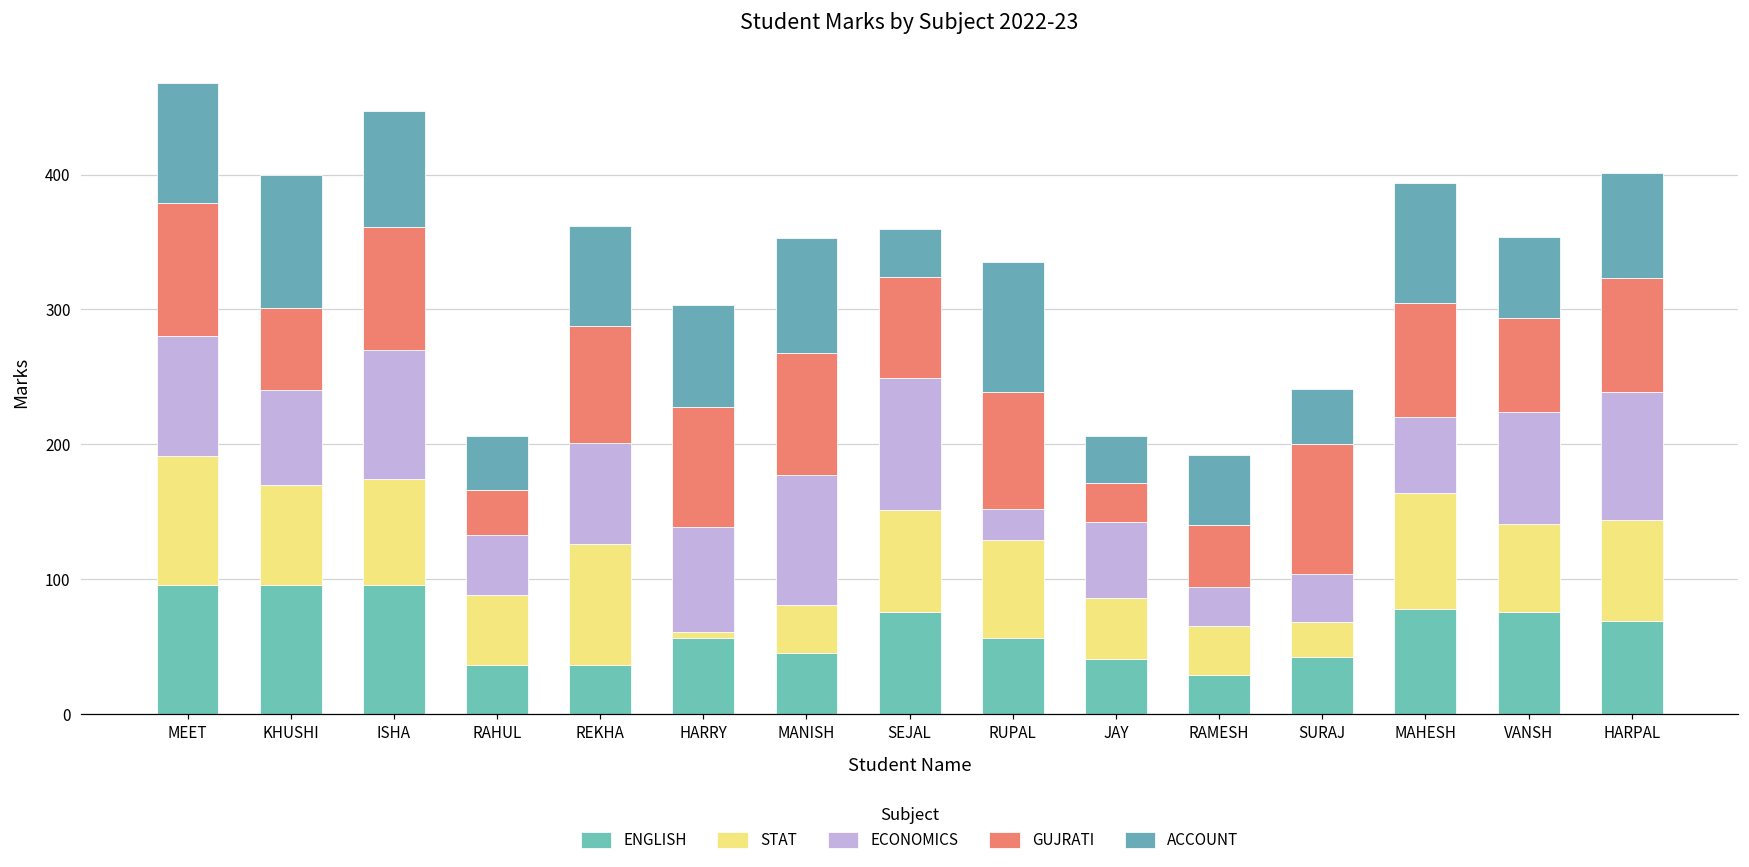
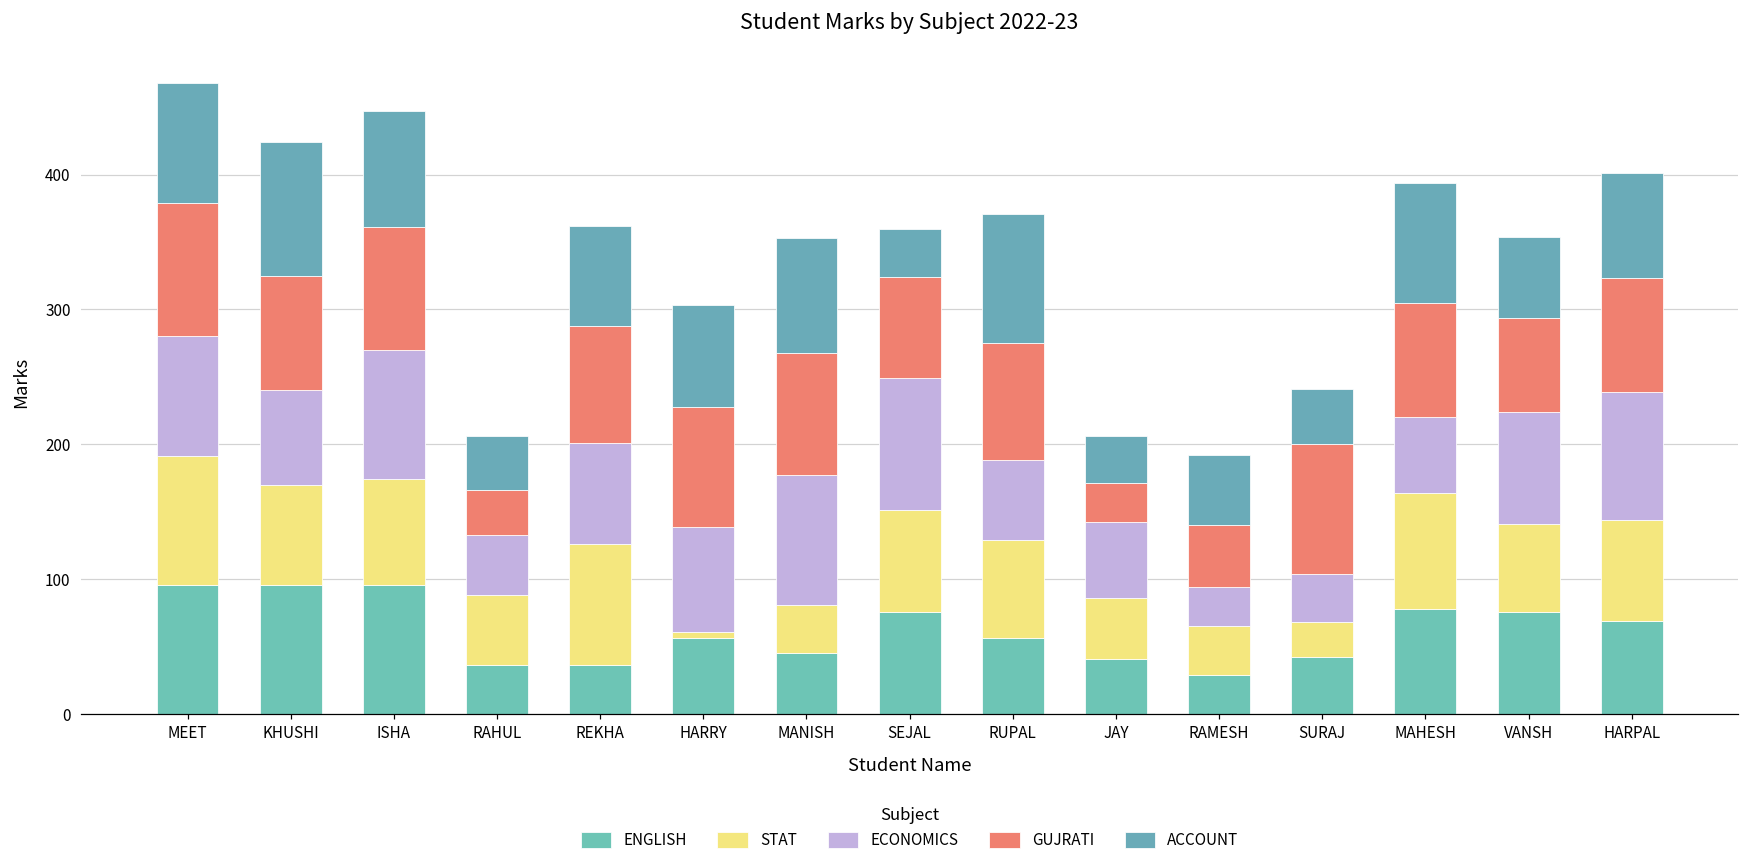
GUJRATI, KHUSHI: 61 -> 85
ECONOMICS, RUPAL: 23 -> 59
